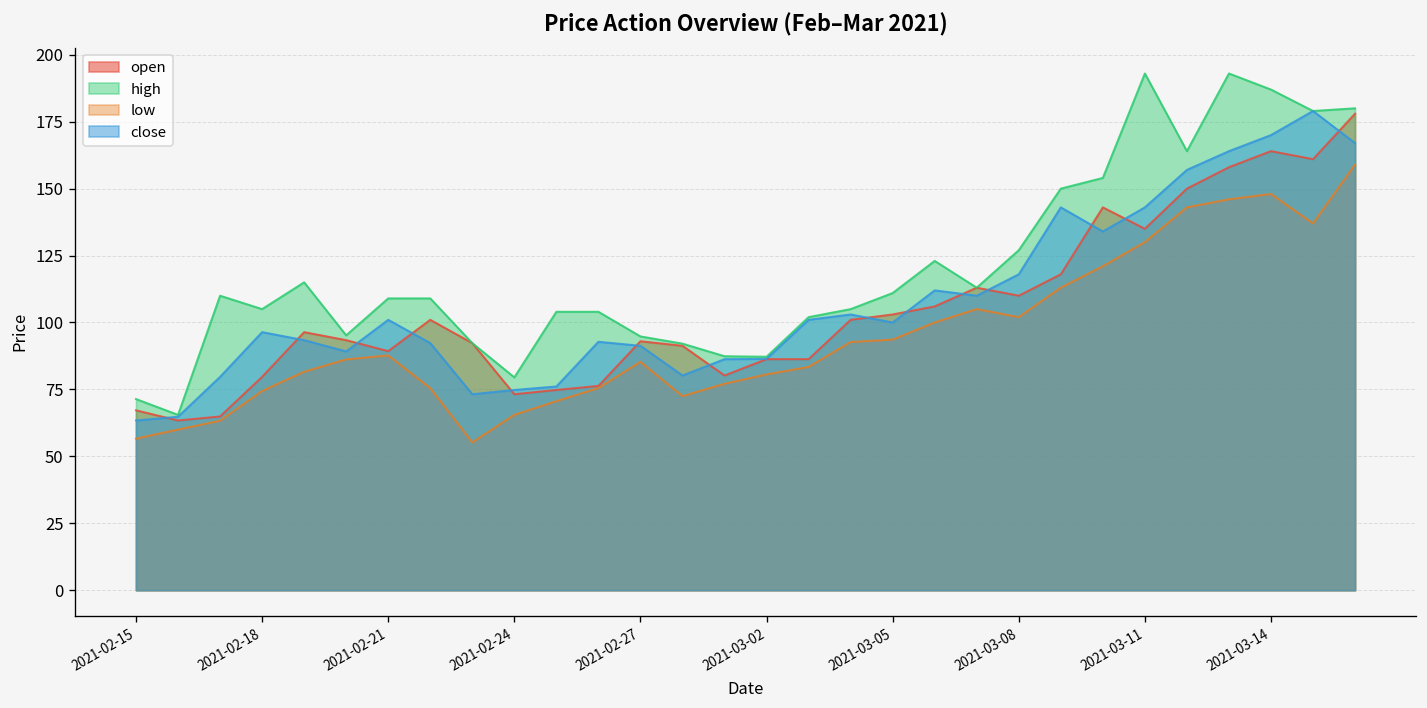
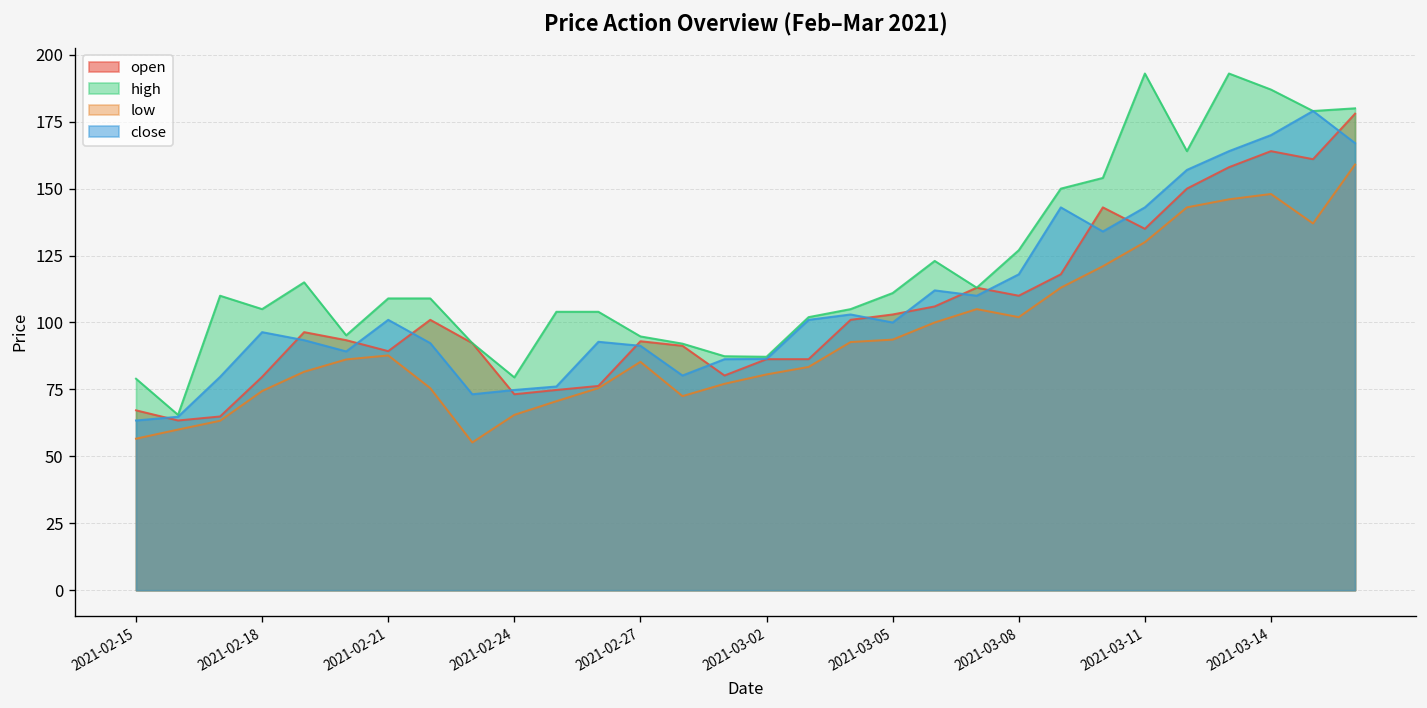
high, 2021-02-15: 71 -> 79
